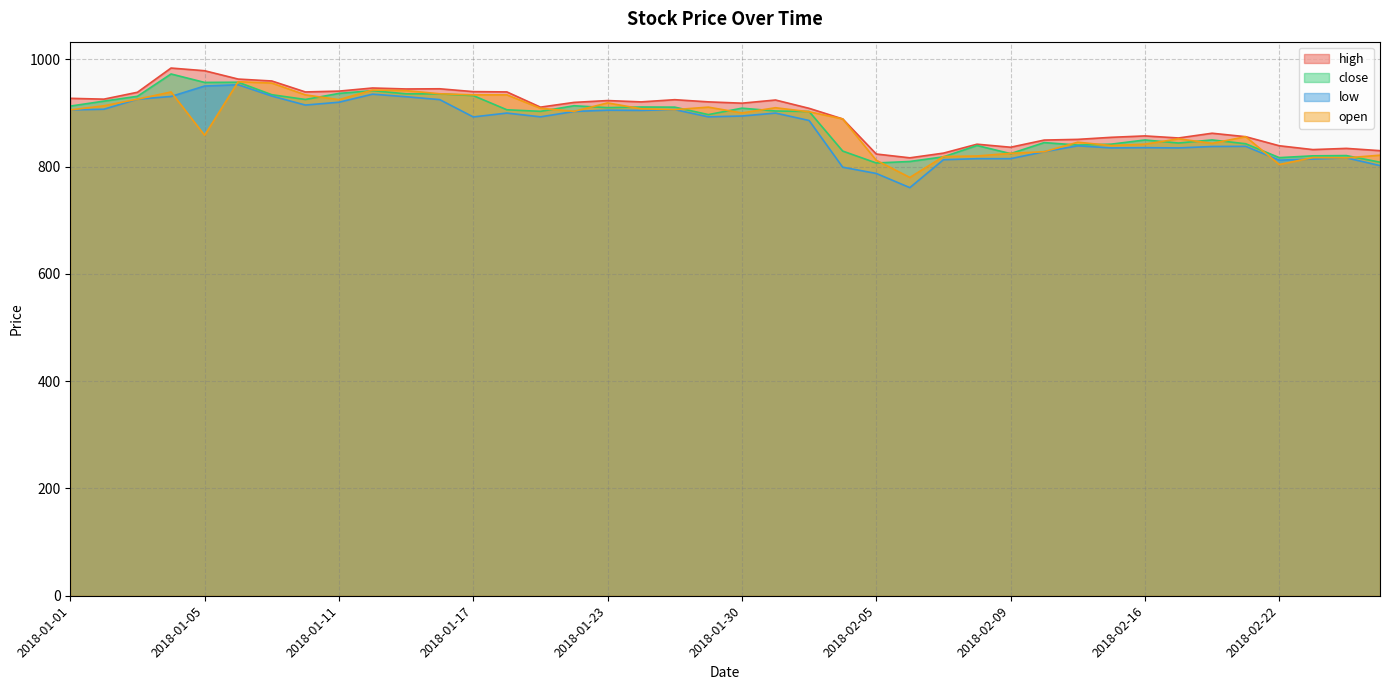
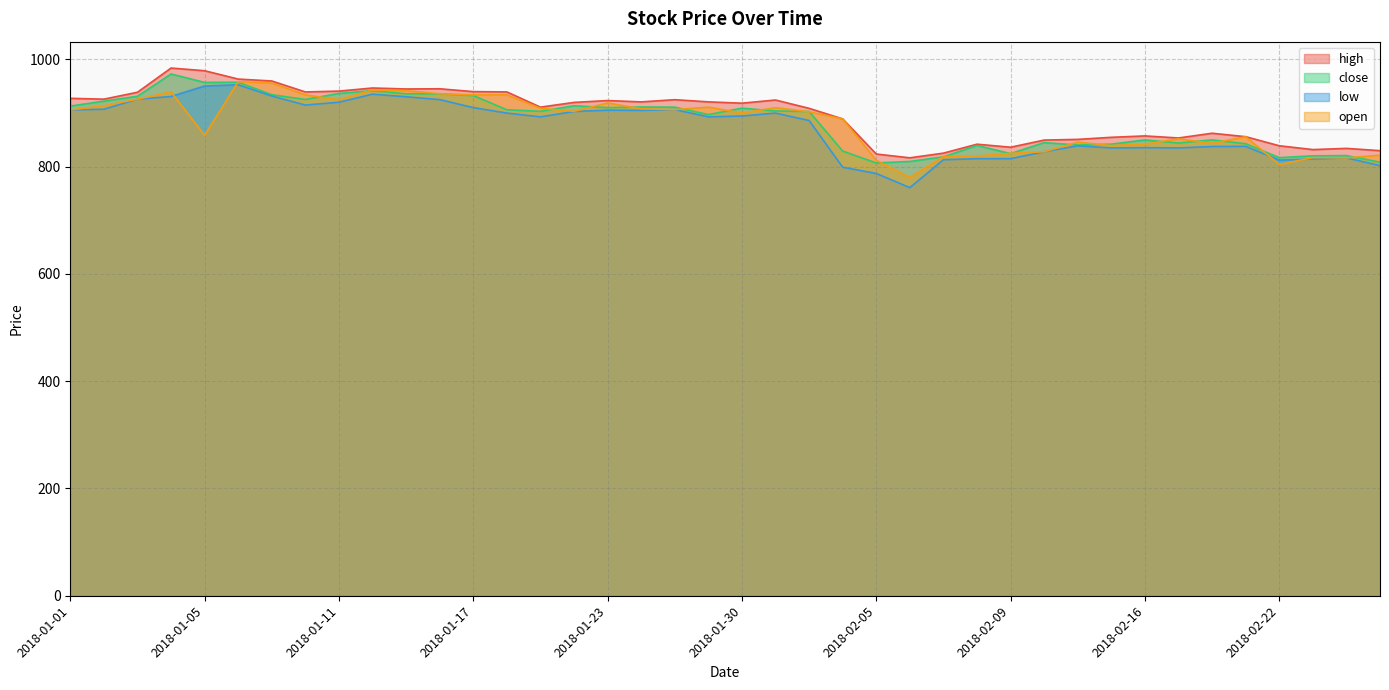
low, 2018-01-17: 890 -> 910
